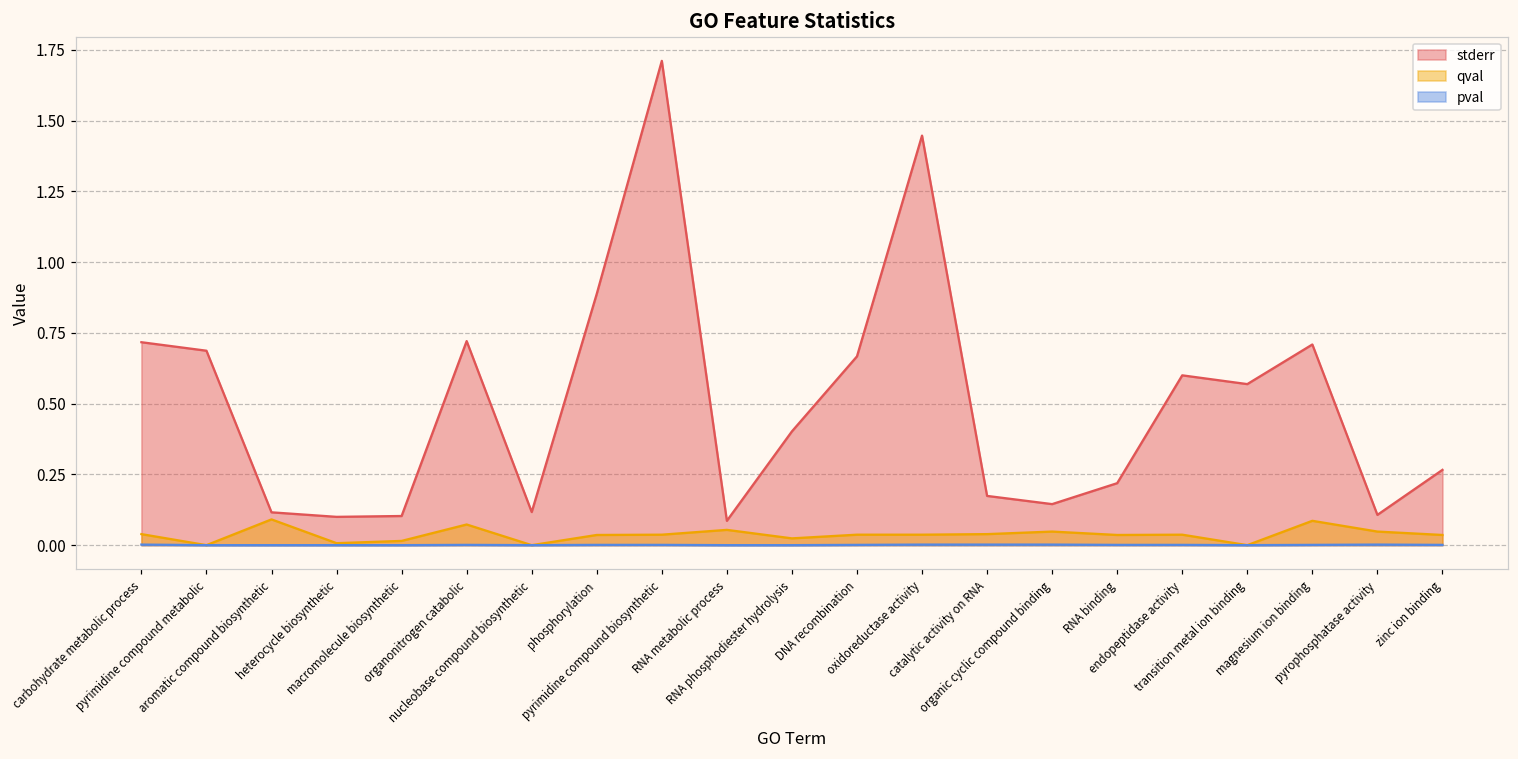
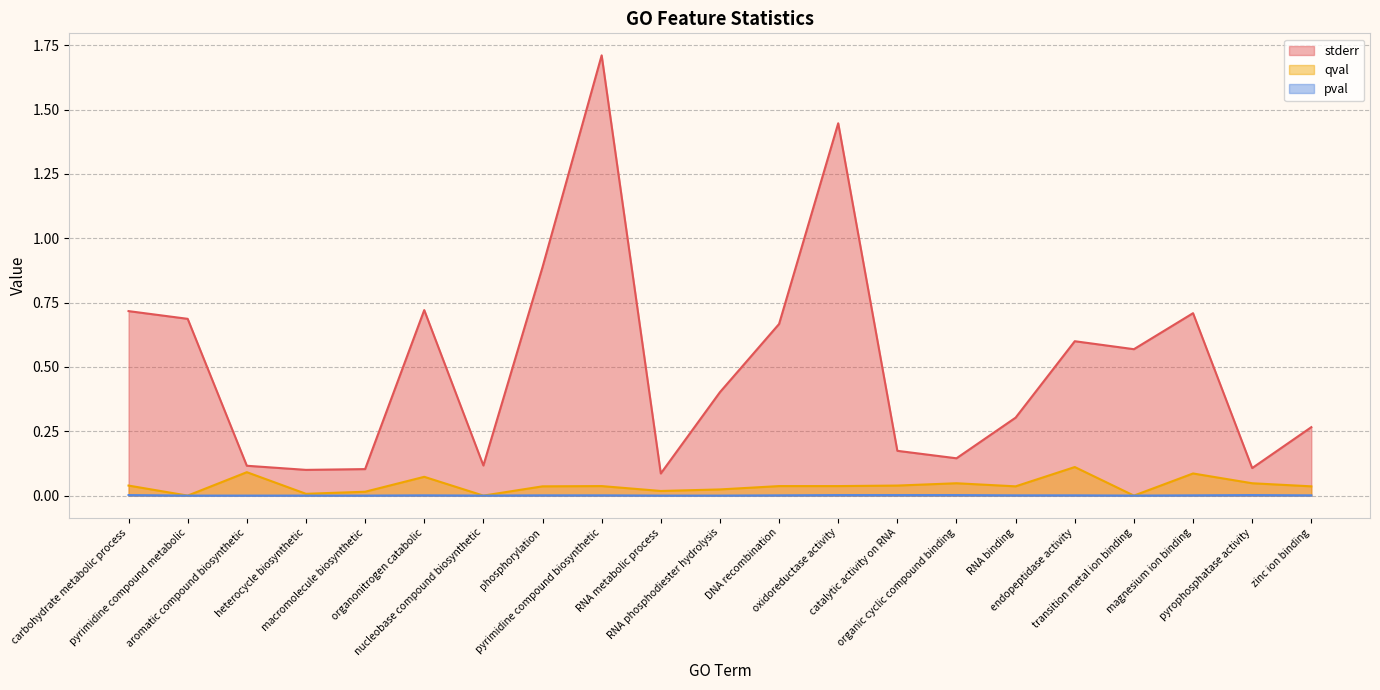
qval, RNA metabolic process: 0.05 -> 0.02
stderr, RNA binding: 0.22 -> 0.30
qval, endopeptidase activity: 0.04 -> 0.11
